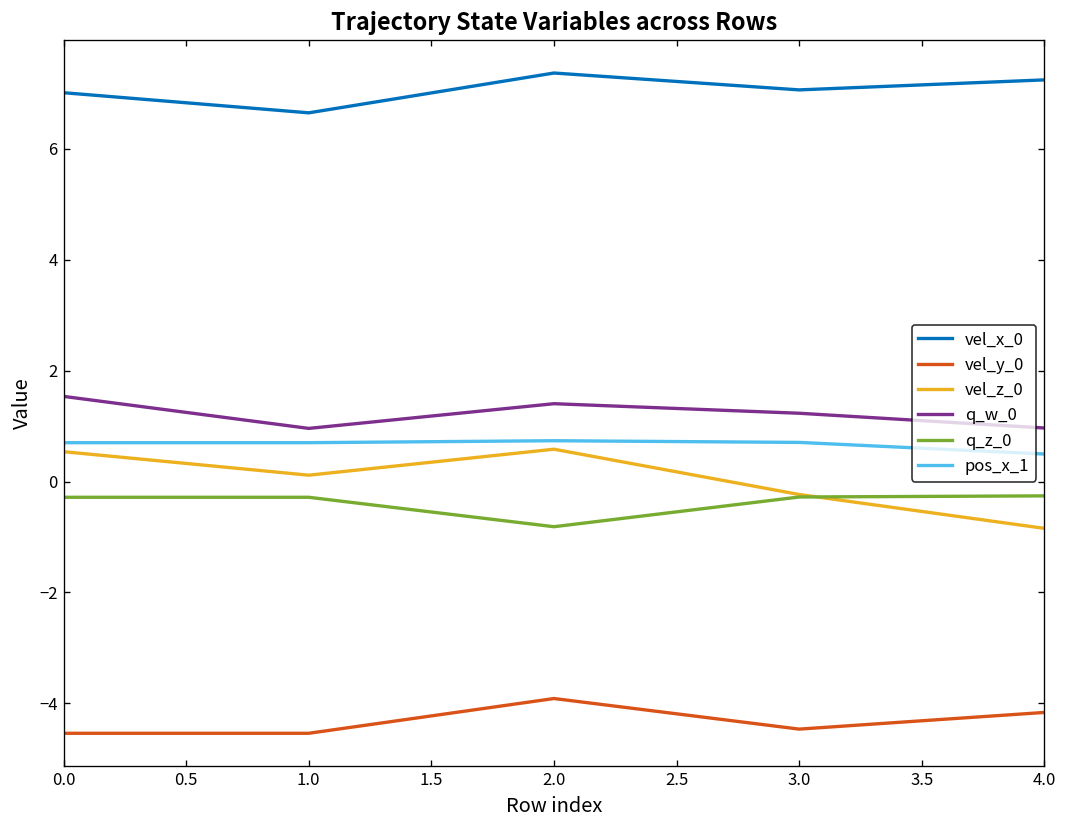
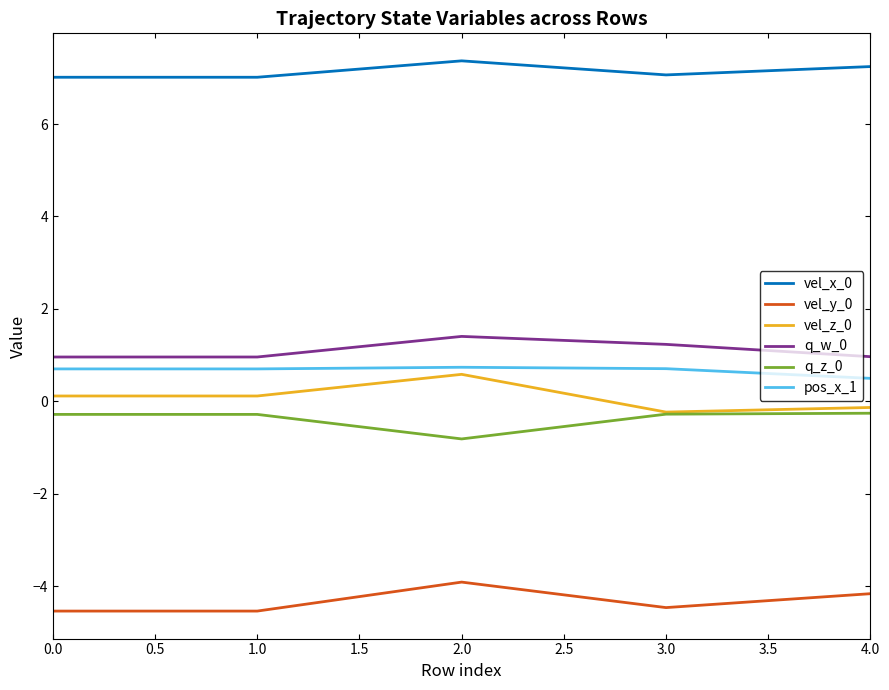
vel_z_0, 0.0: 0.5 -> 0.1
q_w_0, 0.0: 1.5 -> 1.0
vel_x_0, 1.0: 6.7 -> 7.0
vel_z_0, 4.0: -0.8 -> -0.1
